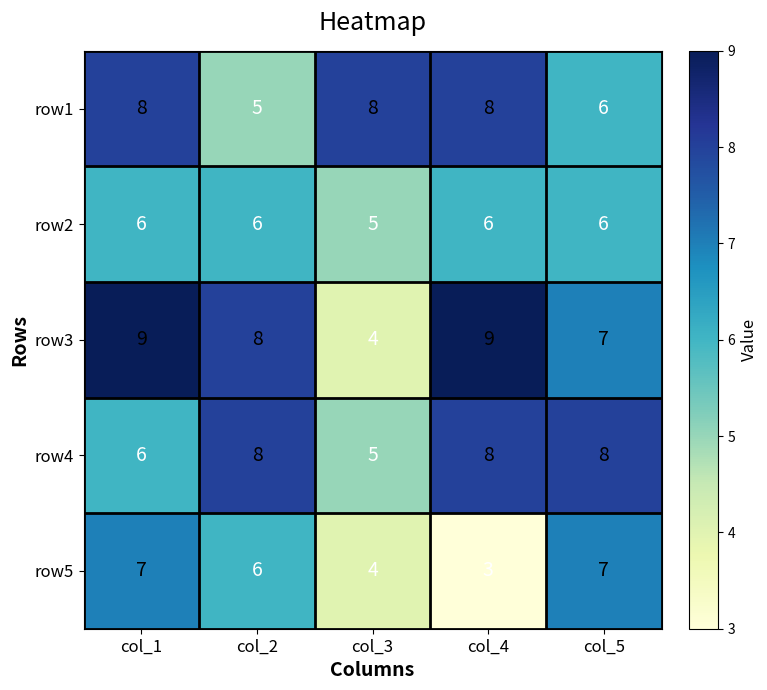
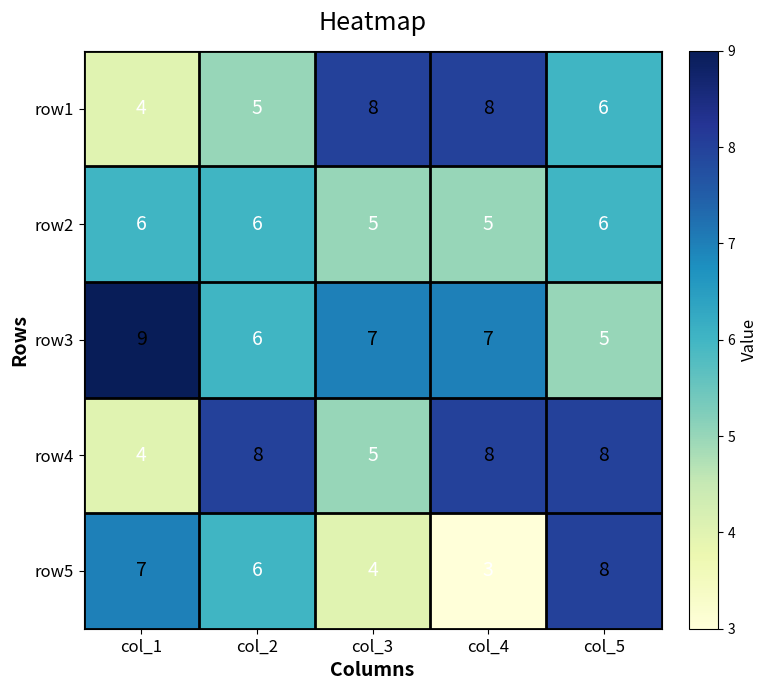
row1, col_1: 8 -> 4
row2, col_4: 6 -> 5
row3, col_2: 8 -> 6
row3, col_3: 4 -> 7
row3, col_4: 9 -> 7
row3, col_5: 7 -> 5
row4, col_1: 6 -> 4
row5, col_5: 7 -> 8
